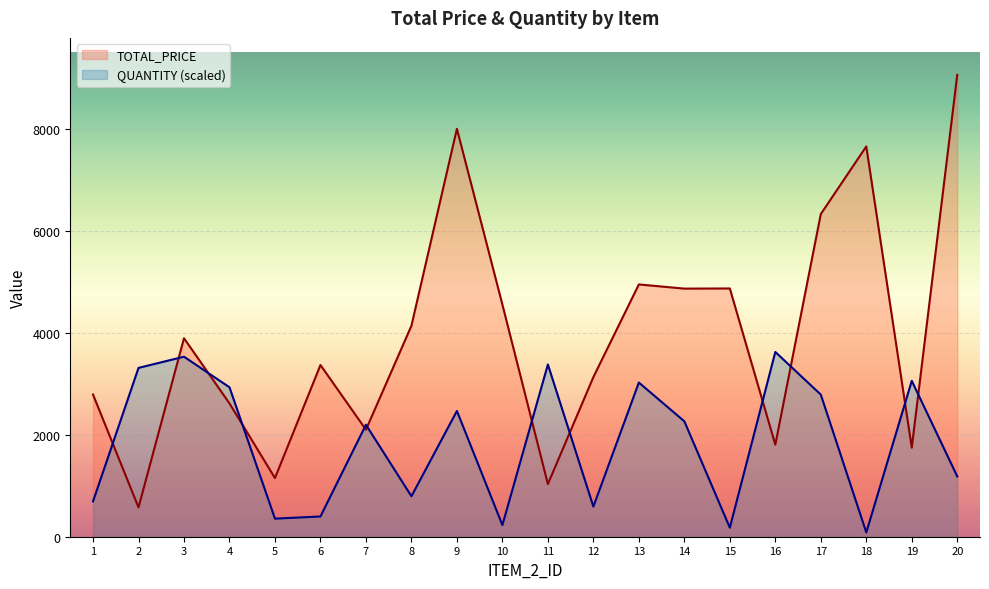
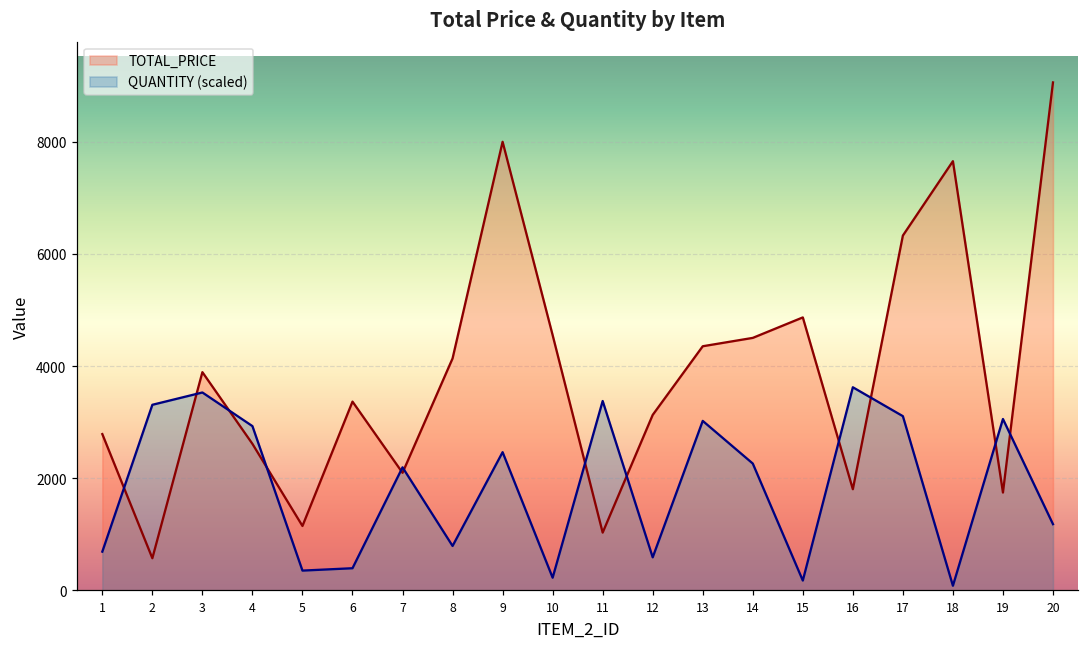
TOTAL_PRICE, 13: 4900 -> 4400
TOTAL_PRICE, 14: 4900 -> 4500
QUANTITY (scaled), 17: 2800 -> 3100
